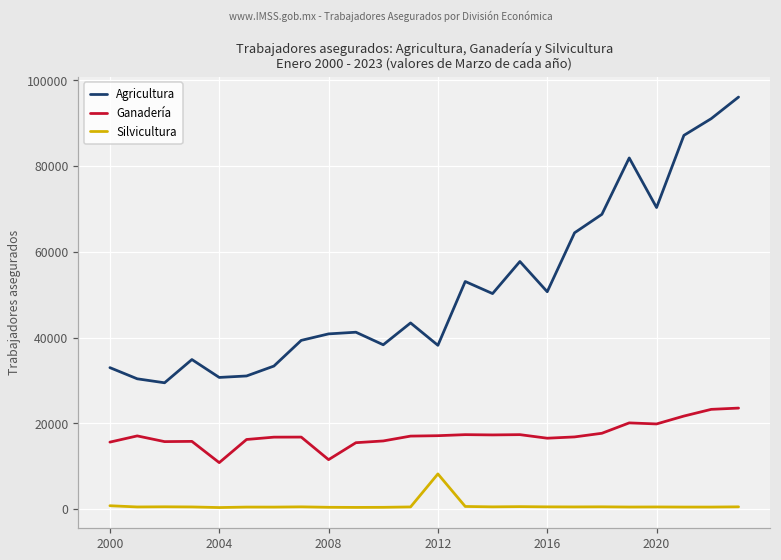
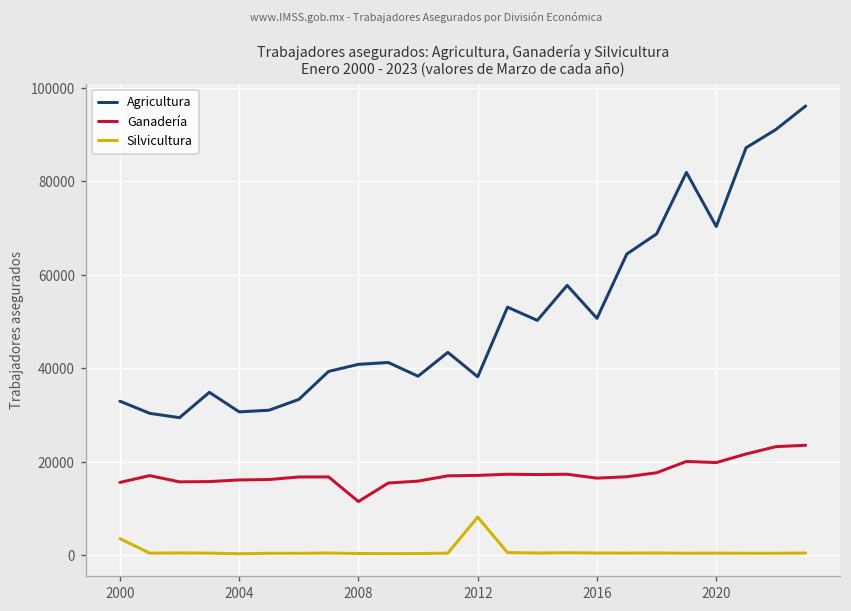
Silvicultura, 2000: 1000 -> 4000
Ganadería, 2004: 11000 -> 16000
